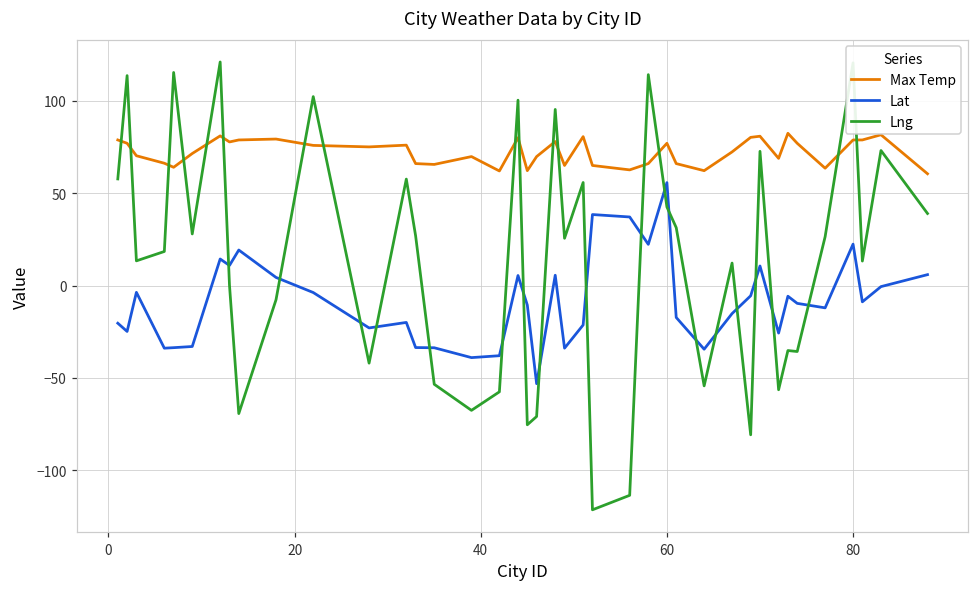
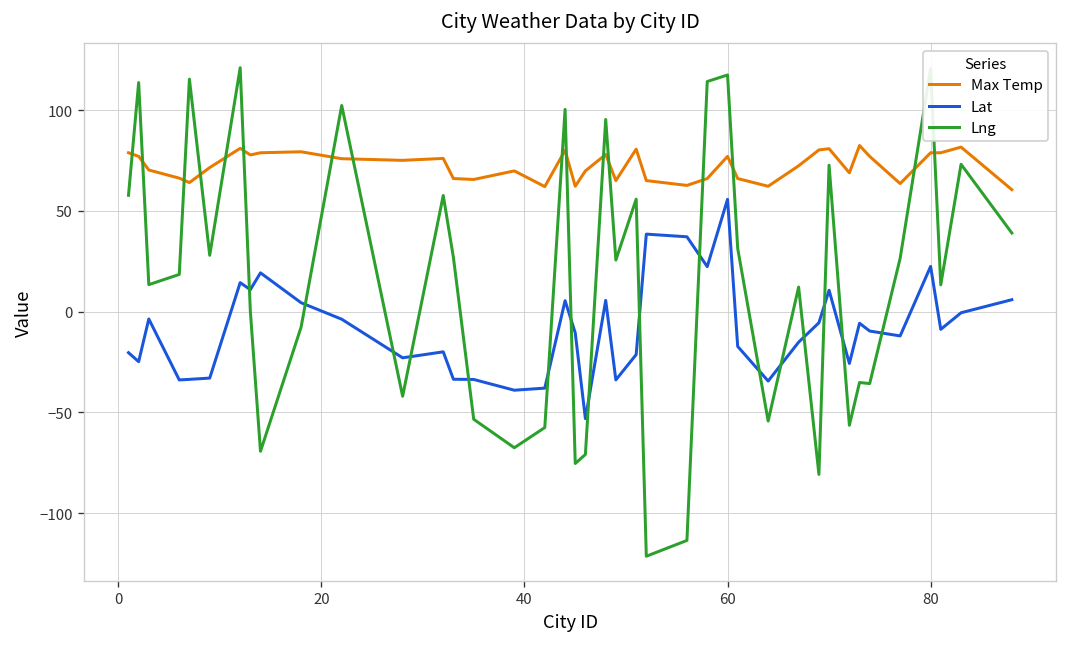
Lng, 60: 43 -> 117
